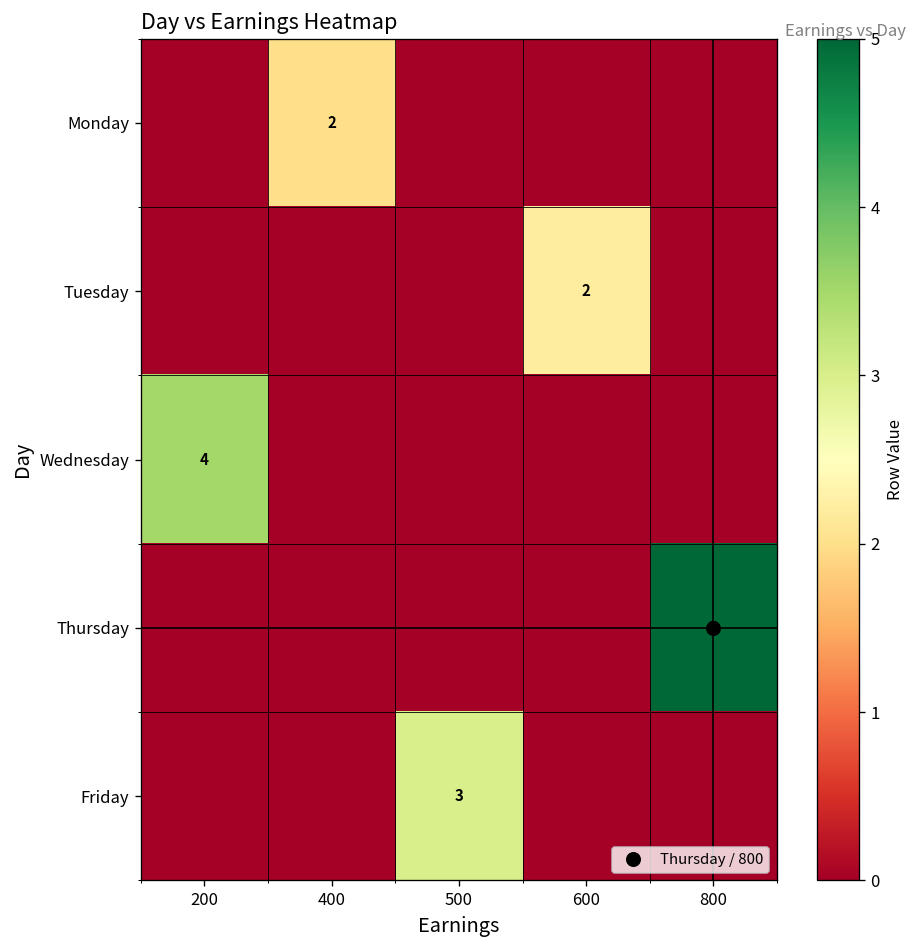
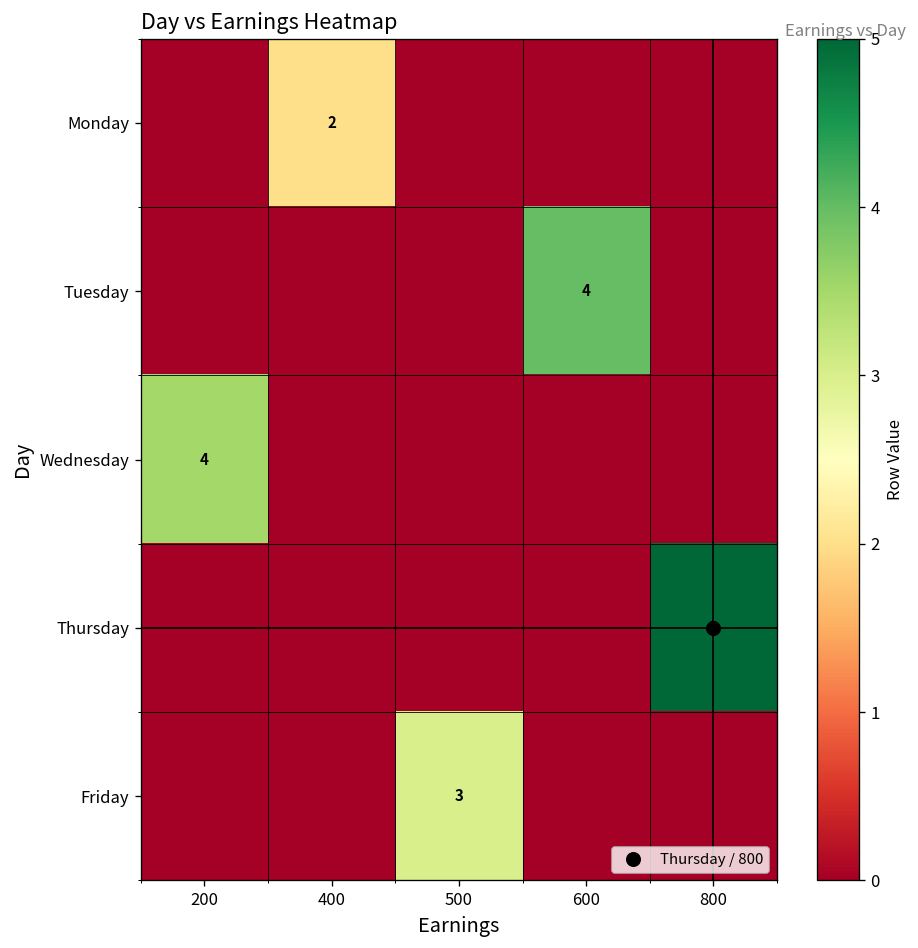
Tuesday, 600: 2 -> 4
